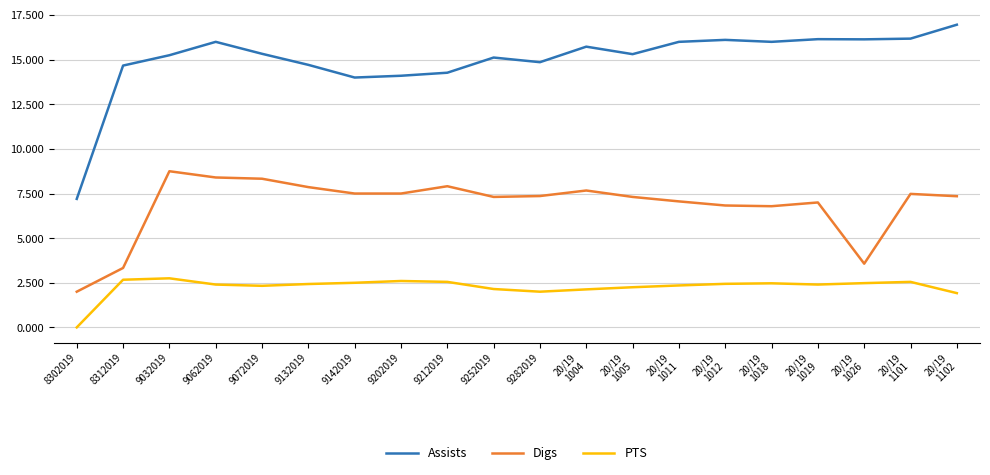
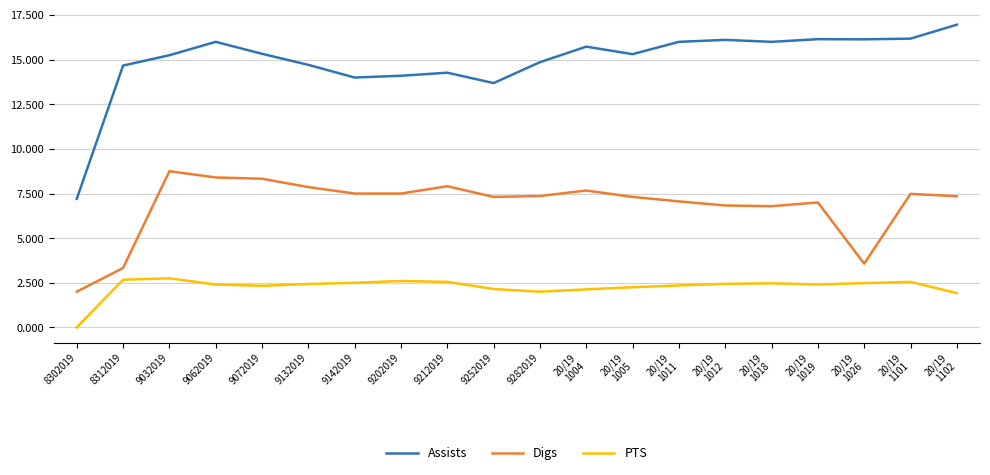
Assists, 9252019: 15.1 -> 13.7
